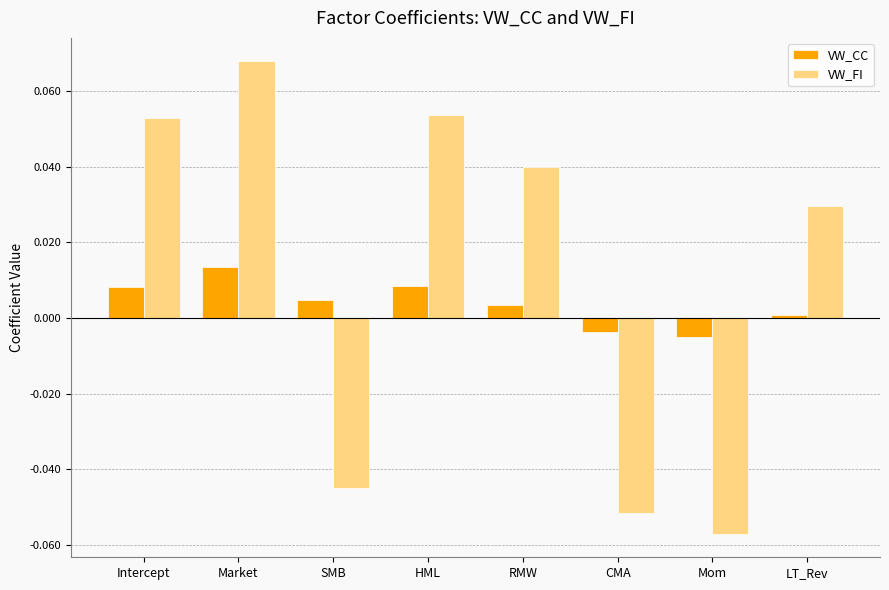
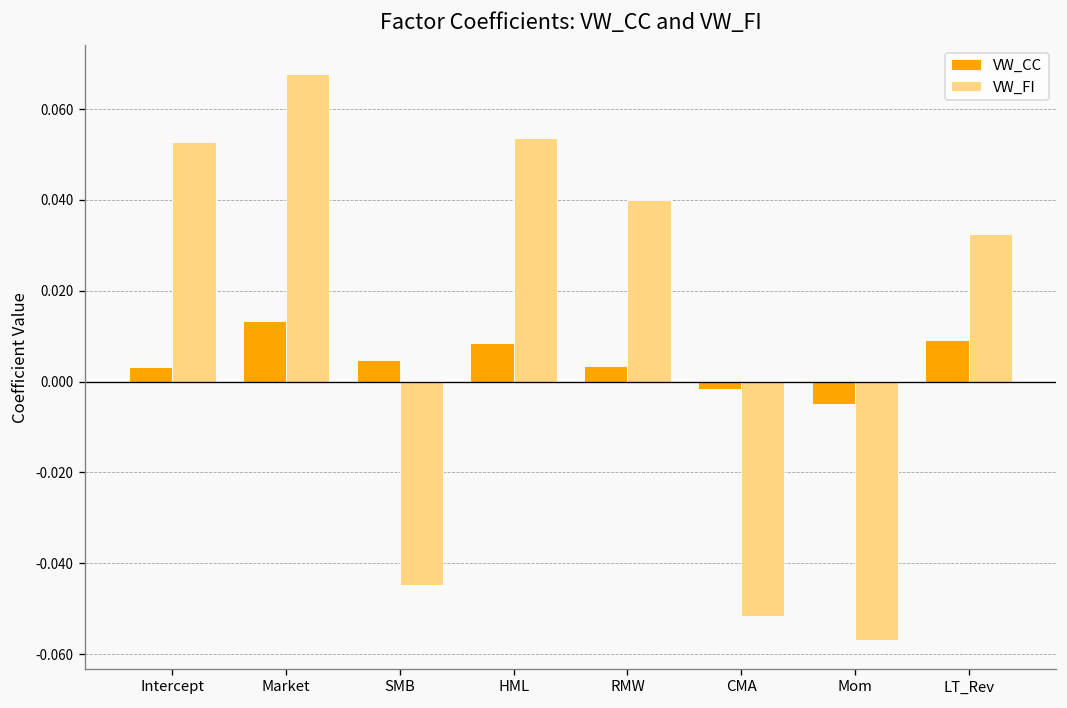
VW_CC, Intercept: 0.008 -> 0.003
VW_CC, CMA: -0.004 -> -0.002
VW_CC, LT_Rev: 0.001 -> 0.009
VW_FI, LT_Rev: 0.030 -> 0.032
